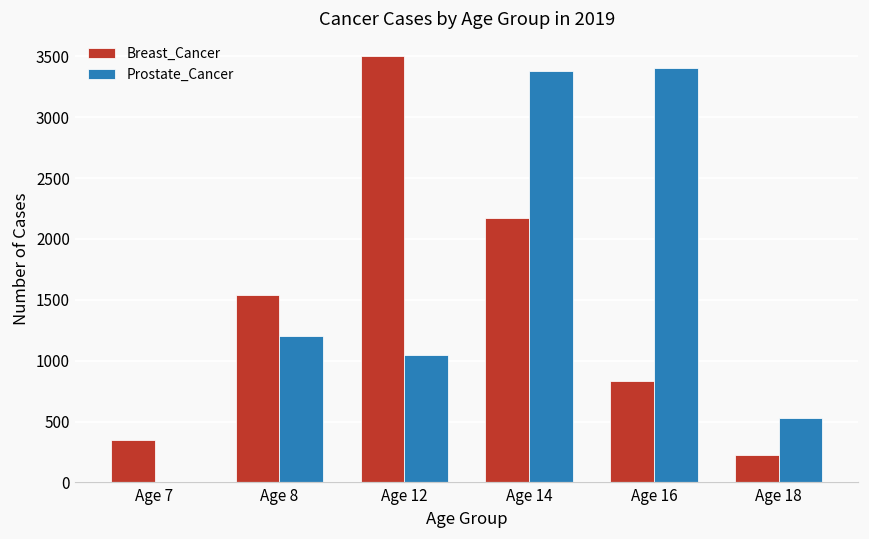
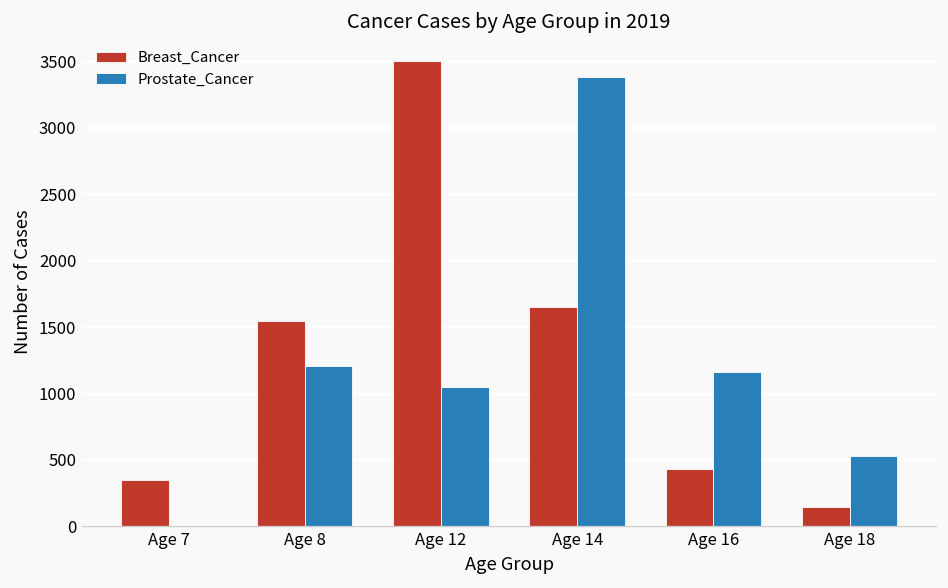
Breast_Cancer, Age 14: 2170 -> 1650
Breast_Cancer, Age 16: 830 -> 440
Prostate_Cancer, Age 16: 3400 -> 1160
Breast_Cancer, Age 18: 230 -> 140
